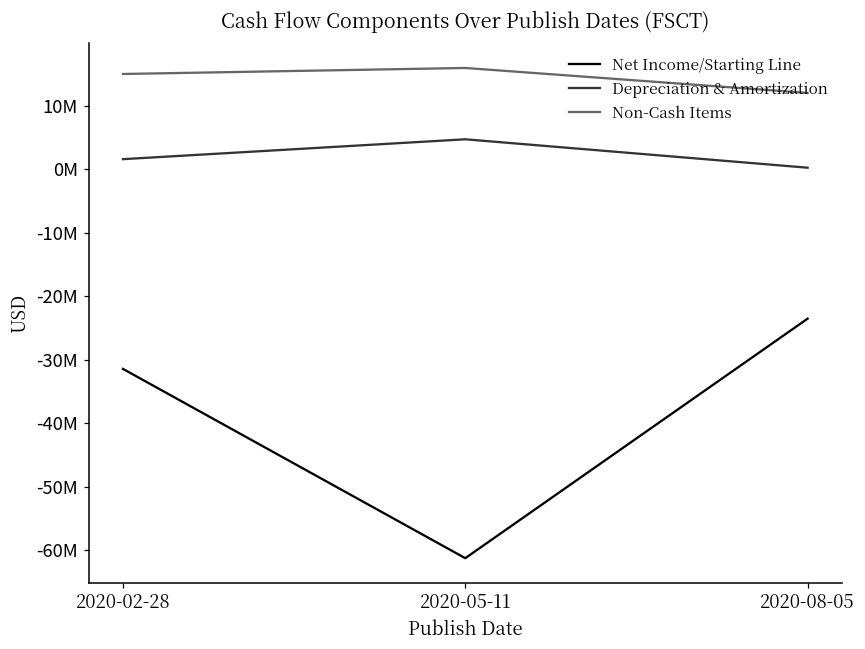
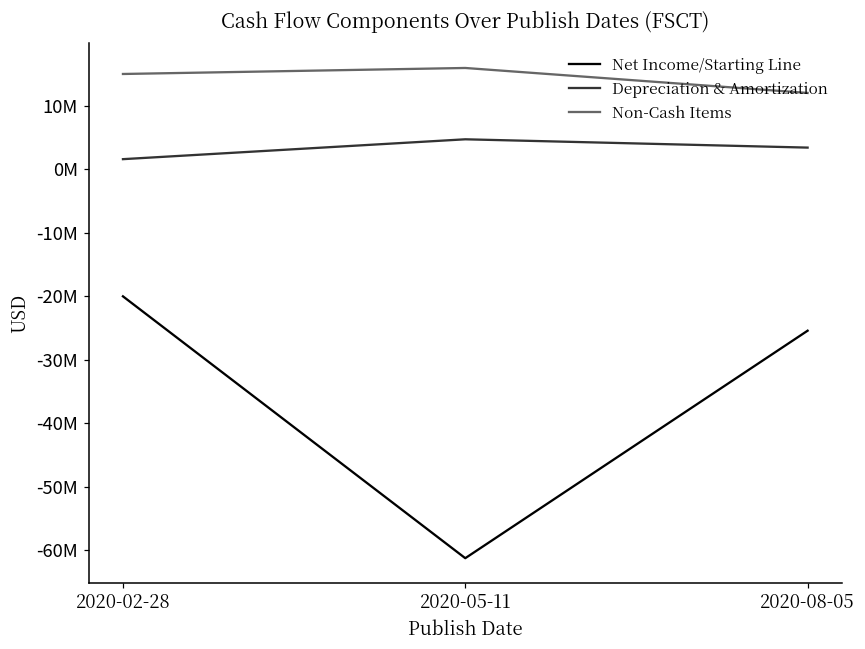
Net Income/Starting Line, 2020-02-28: -31000000 -> -20000000
Net Income/Starting Line, 2020-08-05: -24000000 -> -25000000
Depreciation & Amortization, 2020-08-05: 0 -> 3000000
